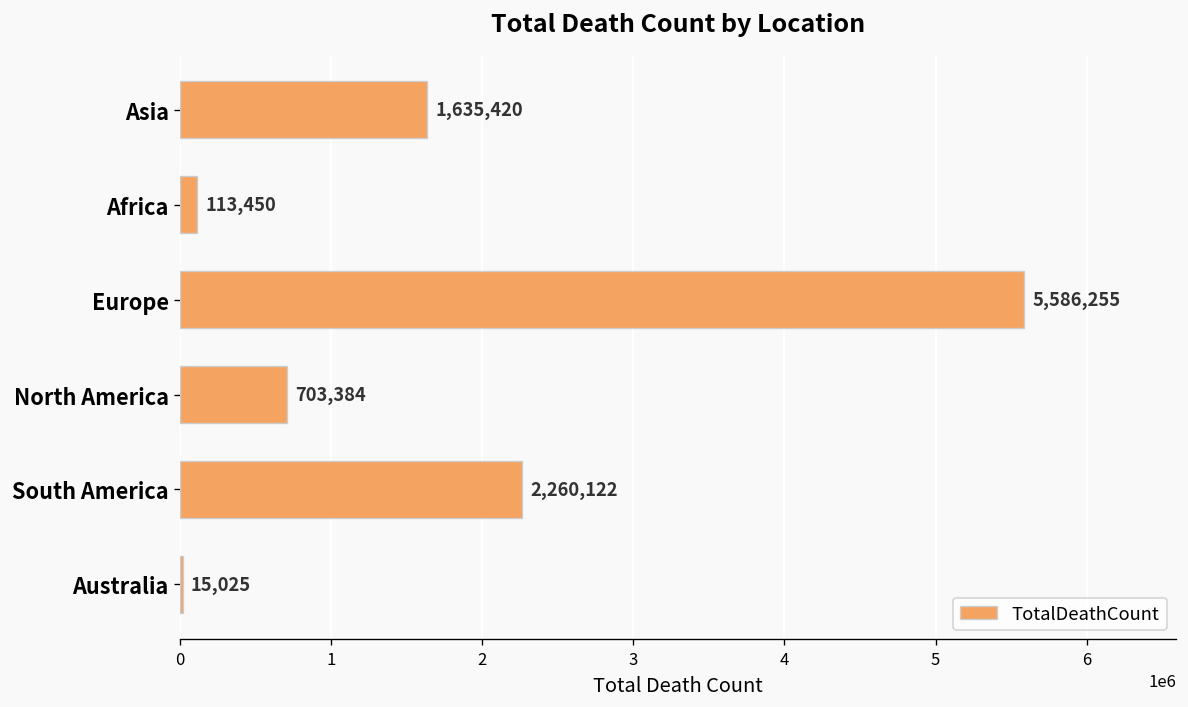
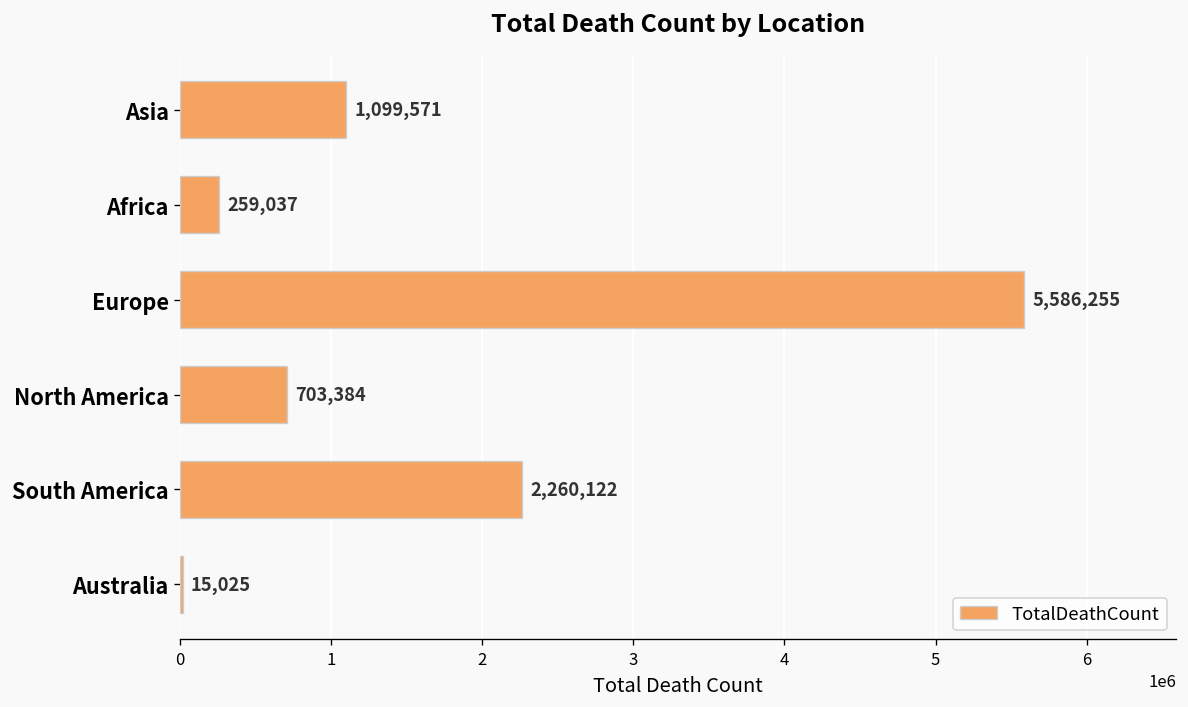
Asia: 1,635,420 -> 1,099,571
Africa: 113,450 -> 259,037
